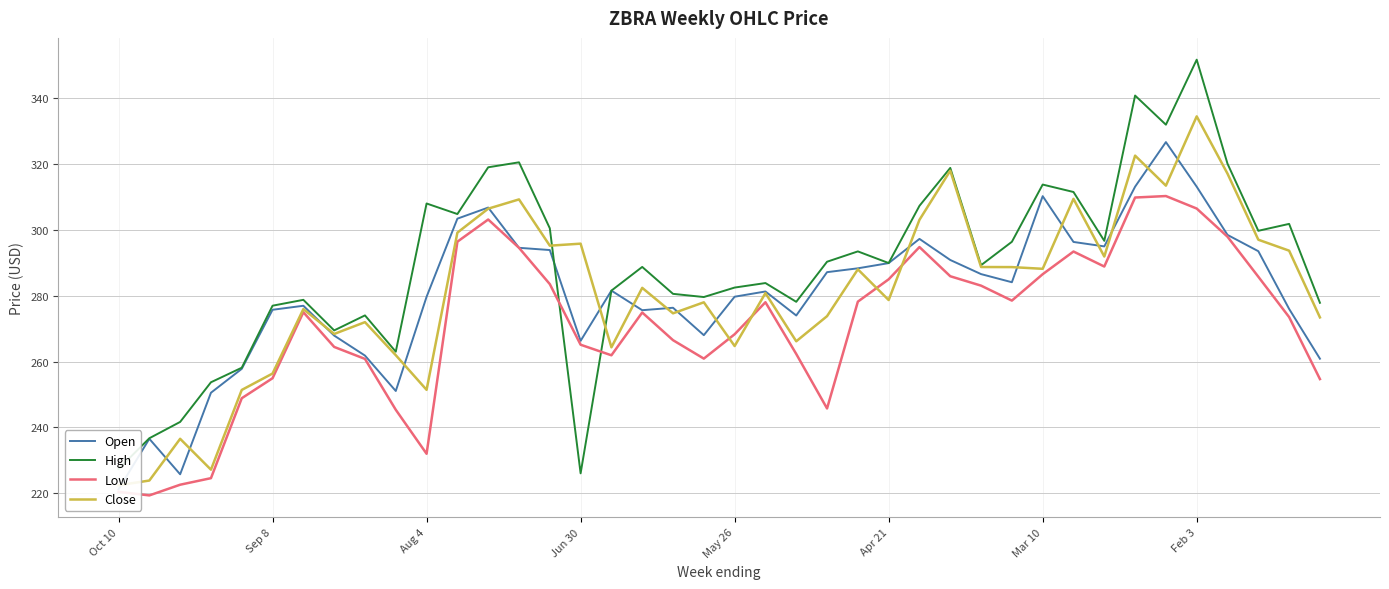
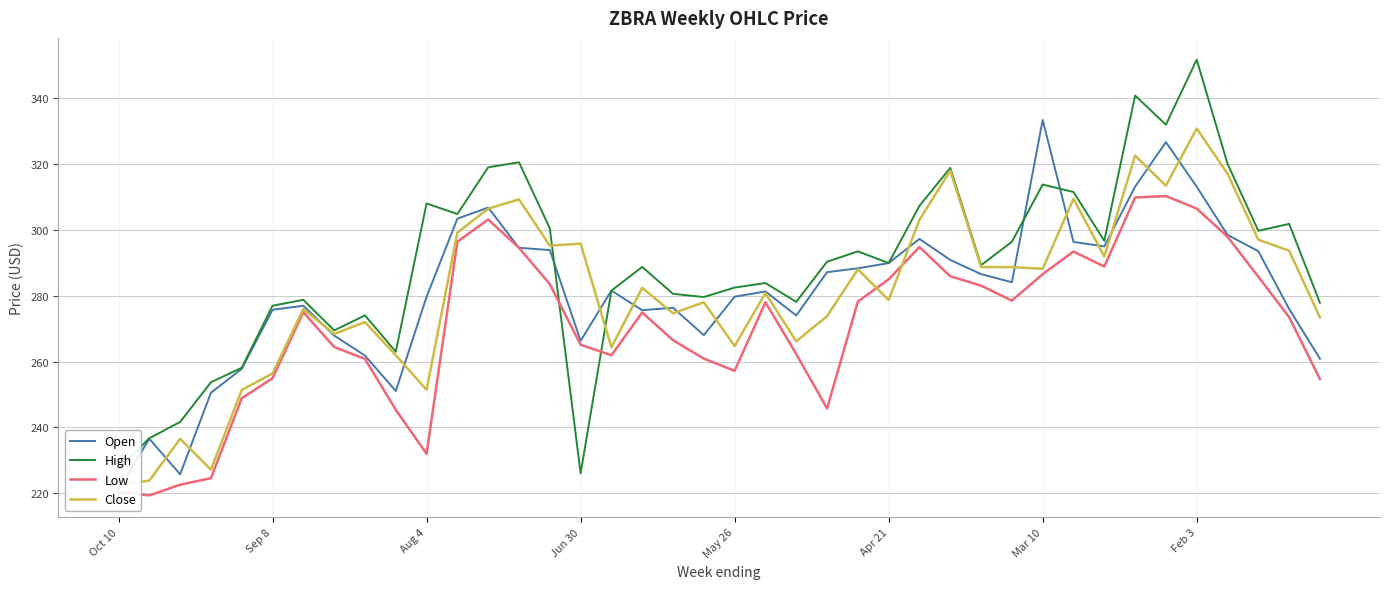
Low, May 26: 268 -> 257
Open, Mar 10: 310 -> 333
Close, Feb 3: 335 -> 331
